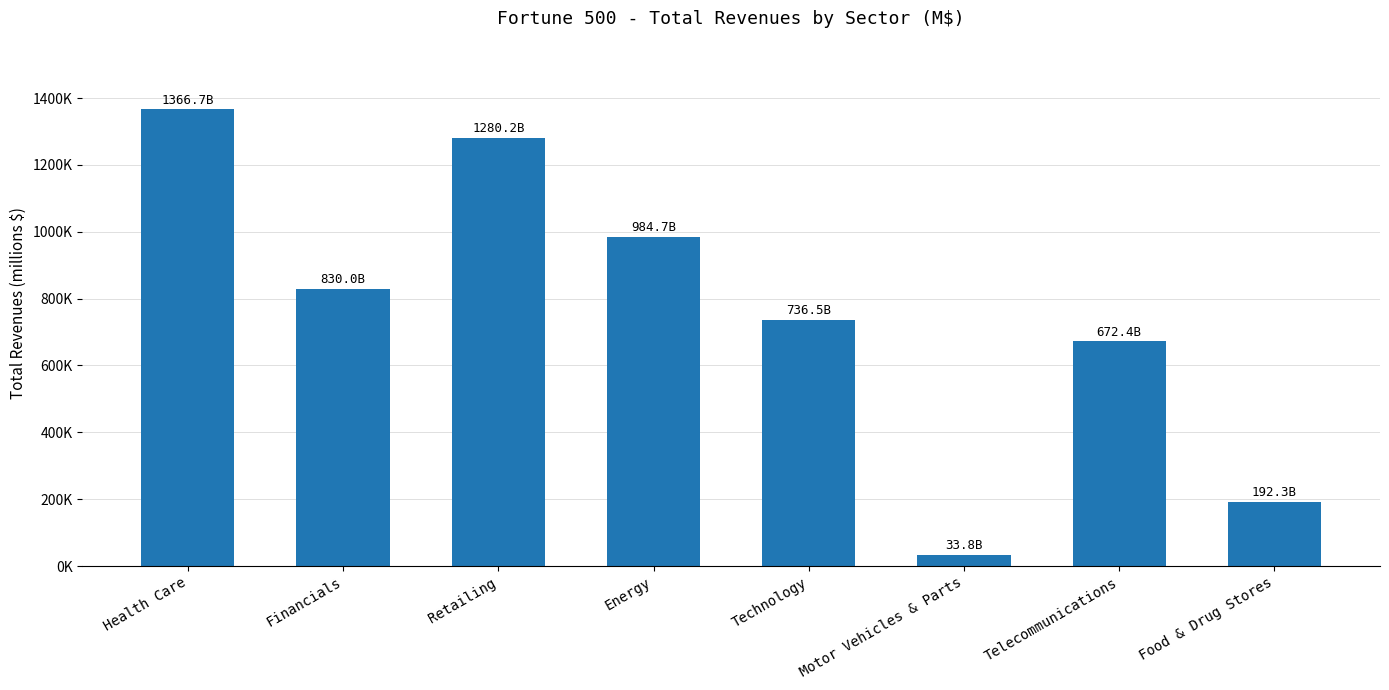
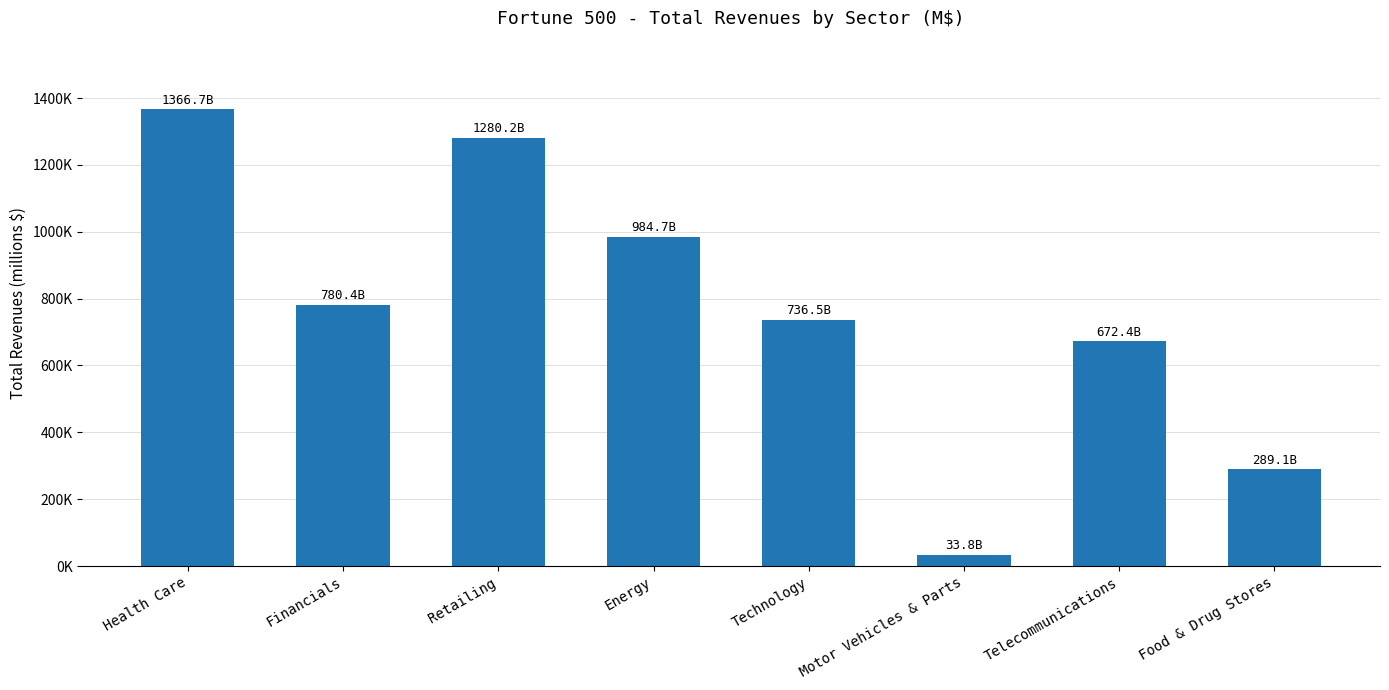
Financials: 830.0B -> 780.4B
Food & Drug Stores: 192.3B -> 289.1B
